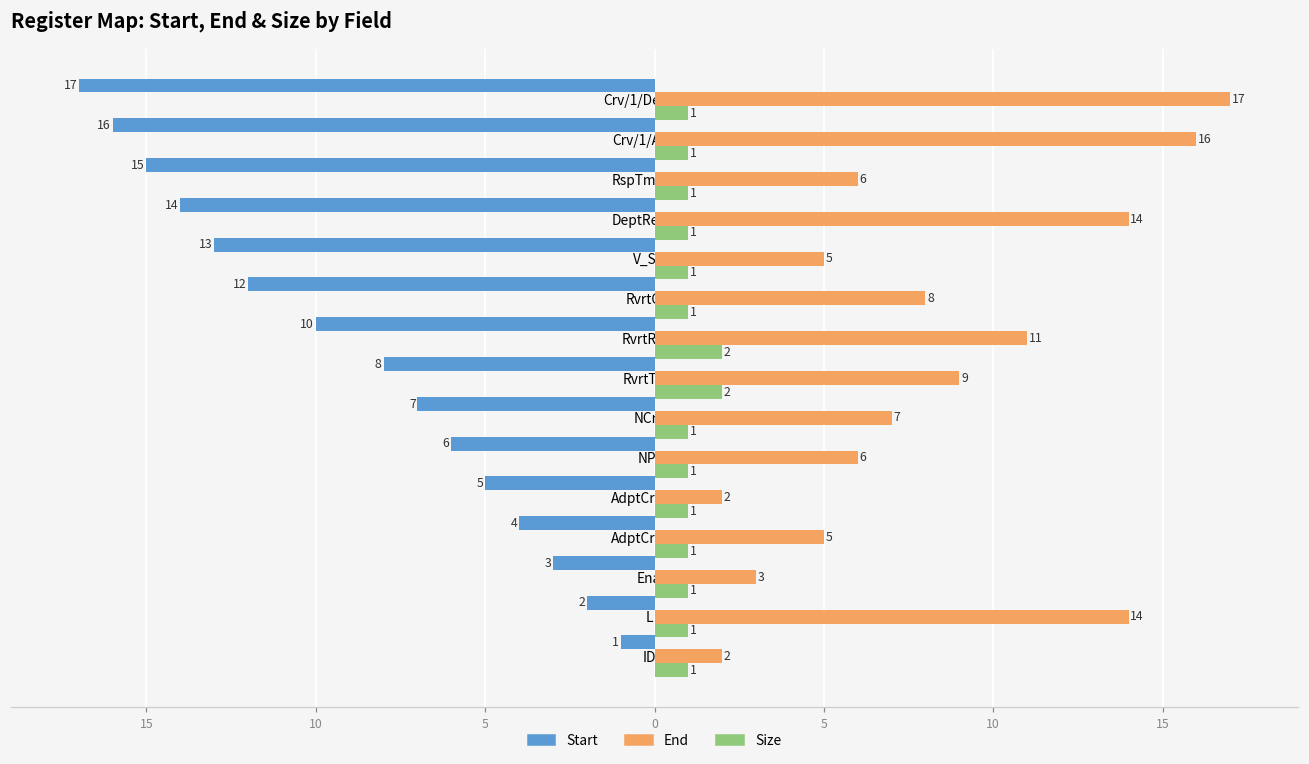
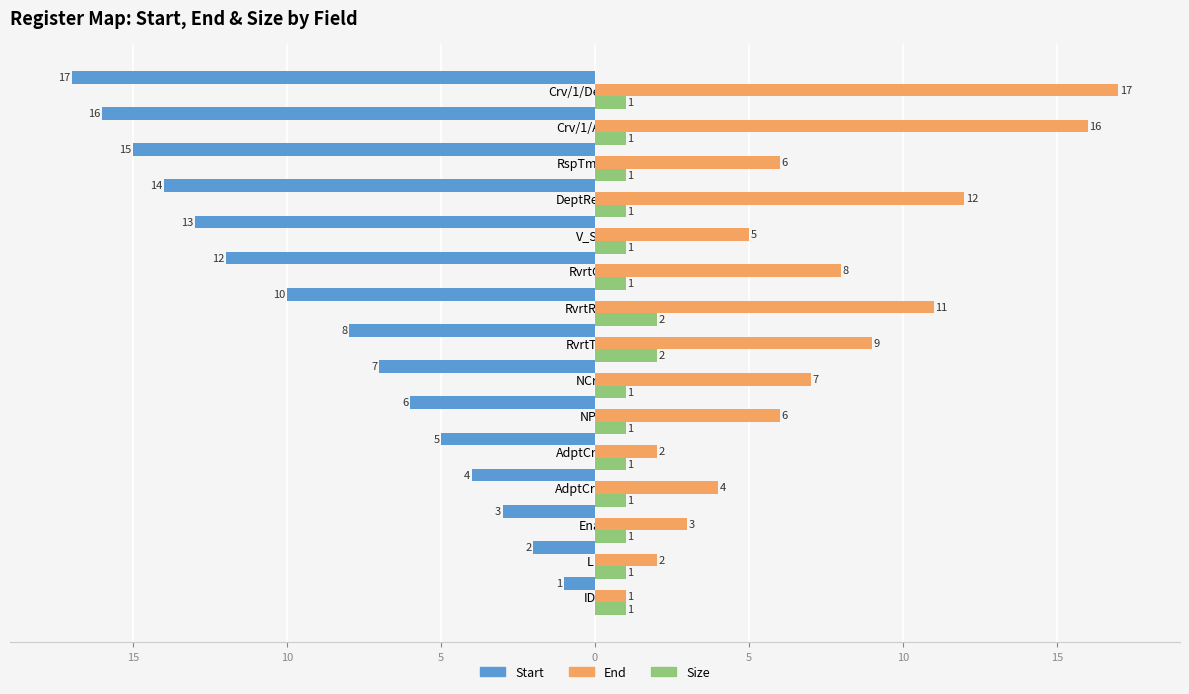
End, DeptRef_SF: 14 -> 12
End, AdptCrvReq: 5 -> 4
End, L: 14 -> 2
End, ID: 2 -> 1
